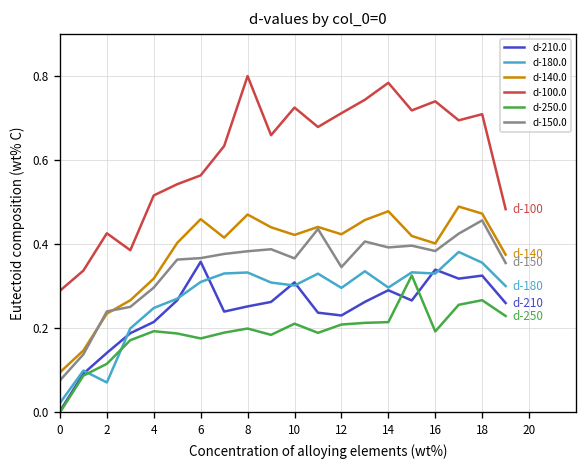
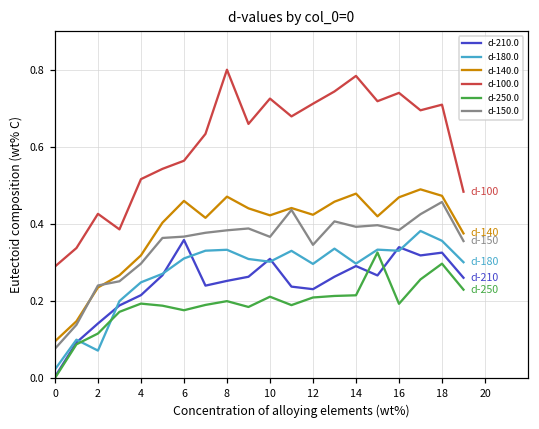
d-140.0, 16: 0.40 -> 0.47
d-250.0, 18: 0.27 -> 0.30
